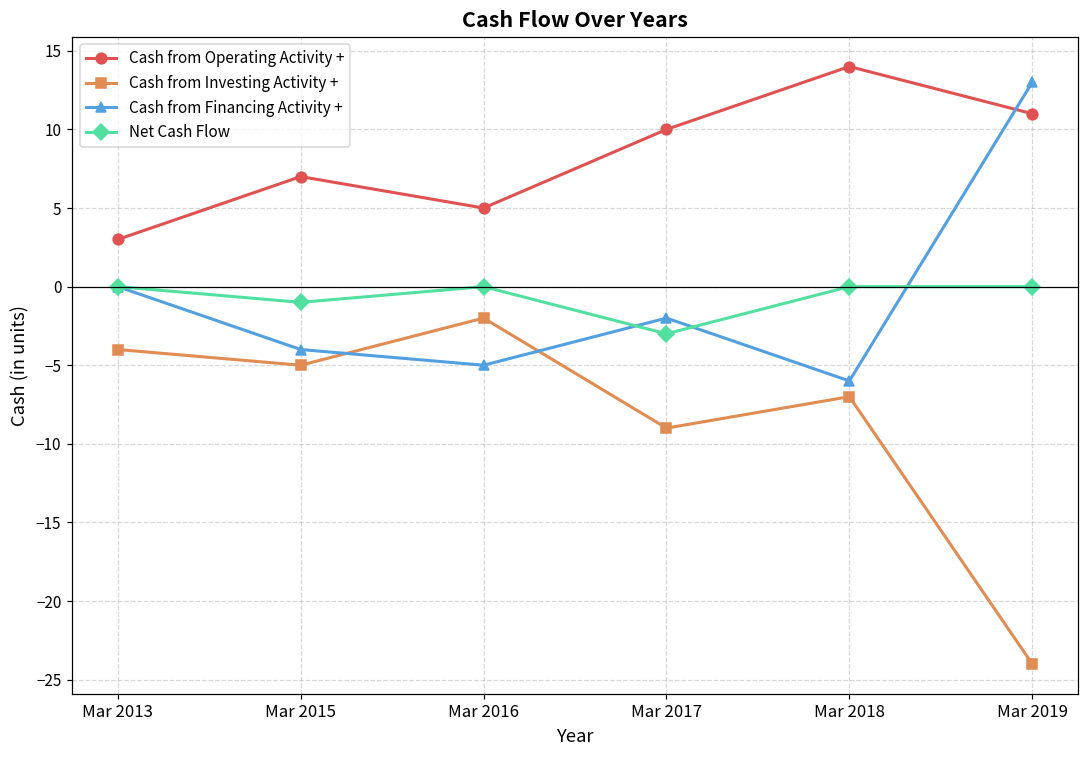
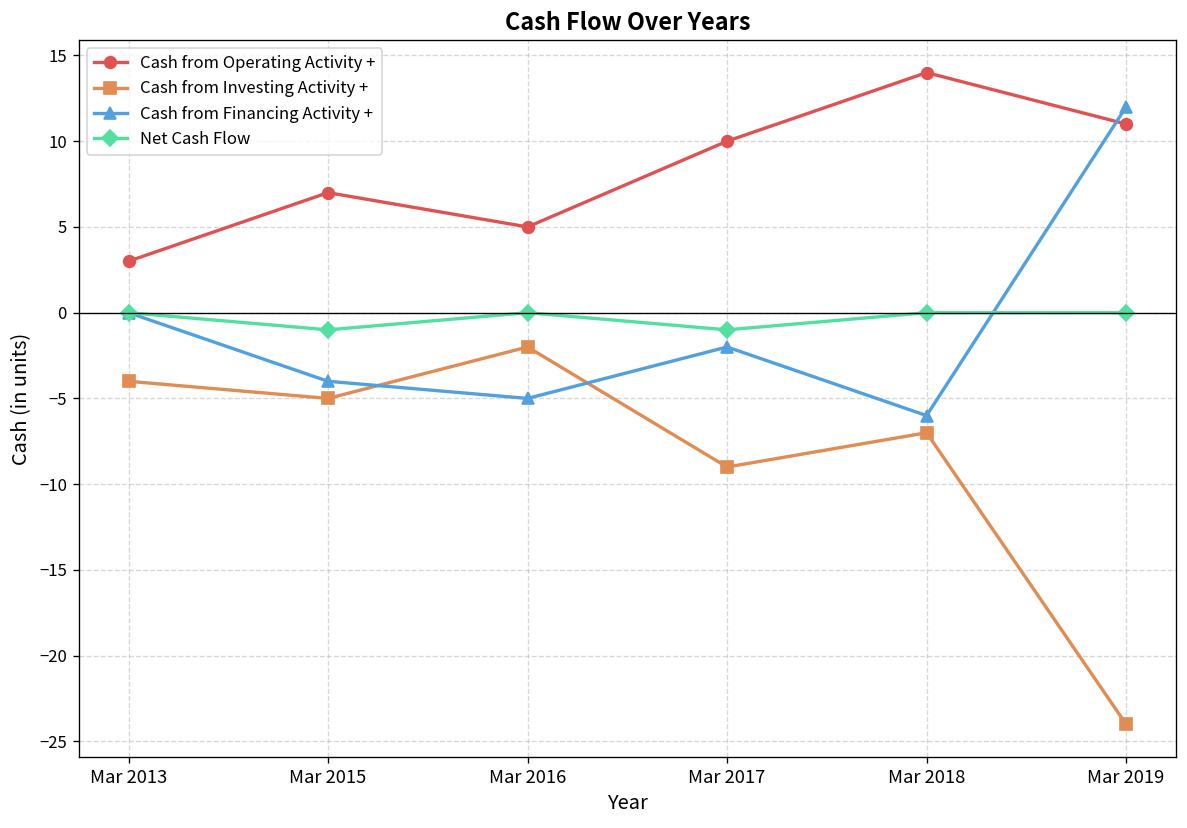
Net Cash Flow, Mar 2017: -3 -> -1
Cash from Financing Activity +, Mar 2019: 13 -> 12
